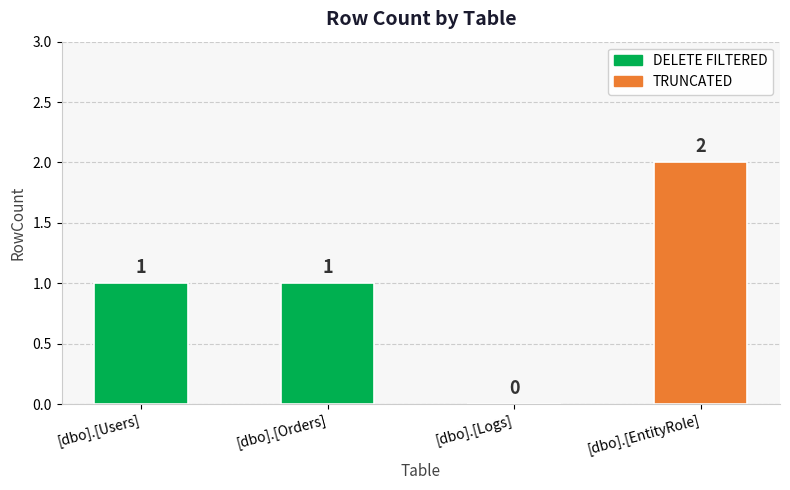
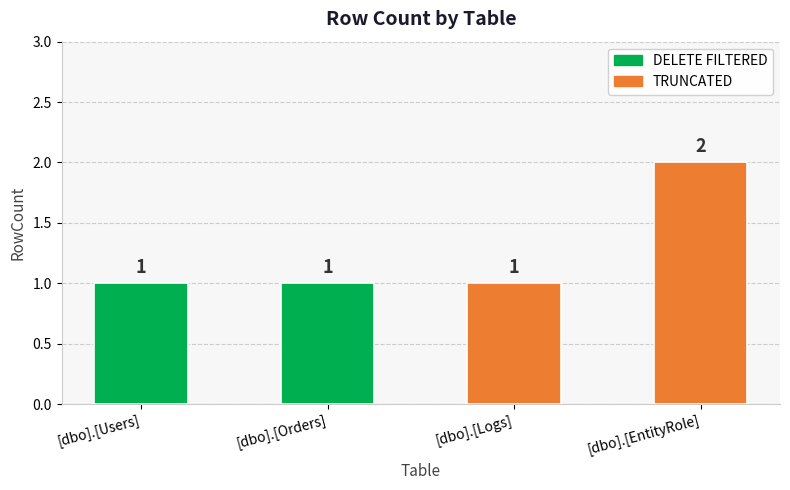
[dbo].[Logs]: 0 -> 1
